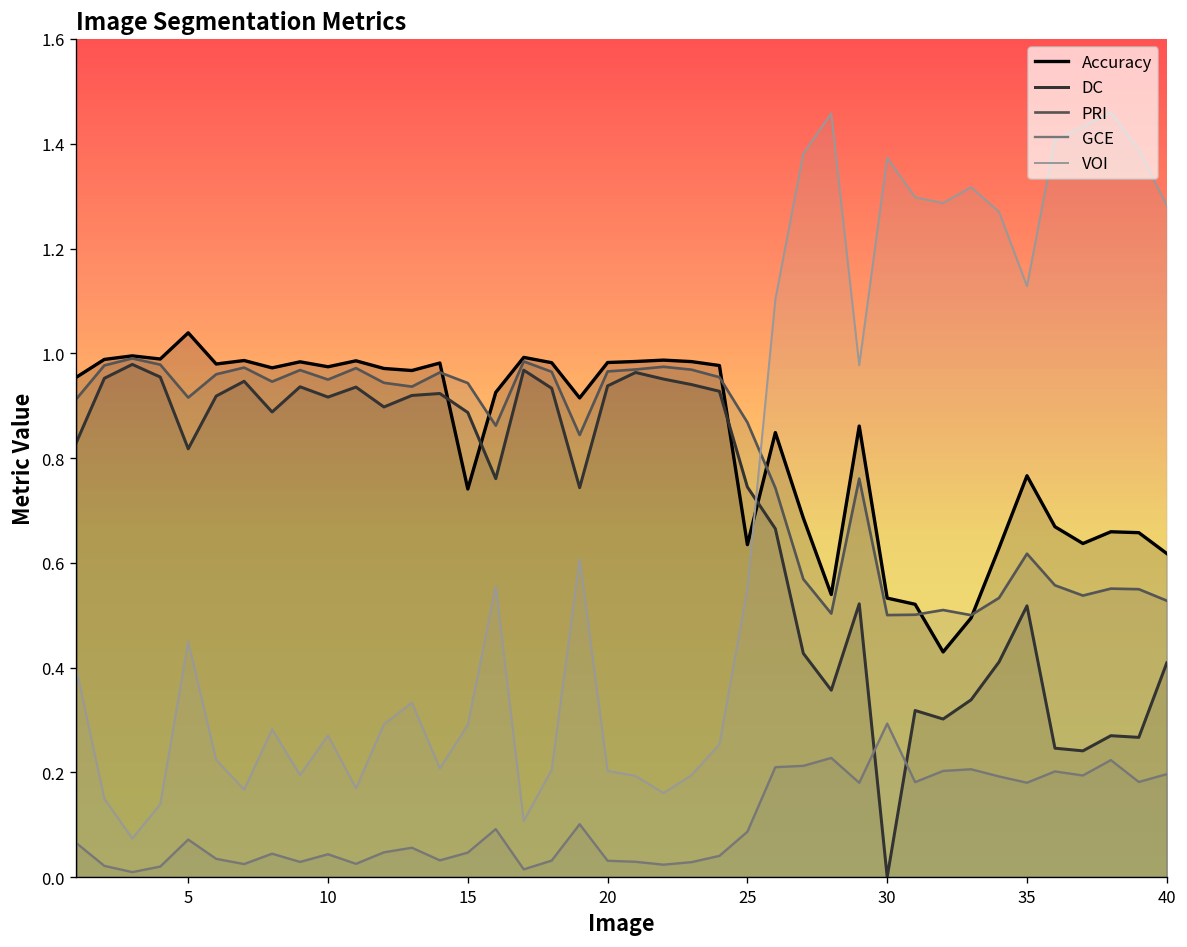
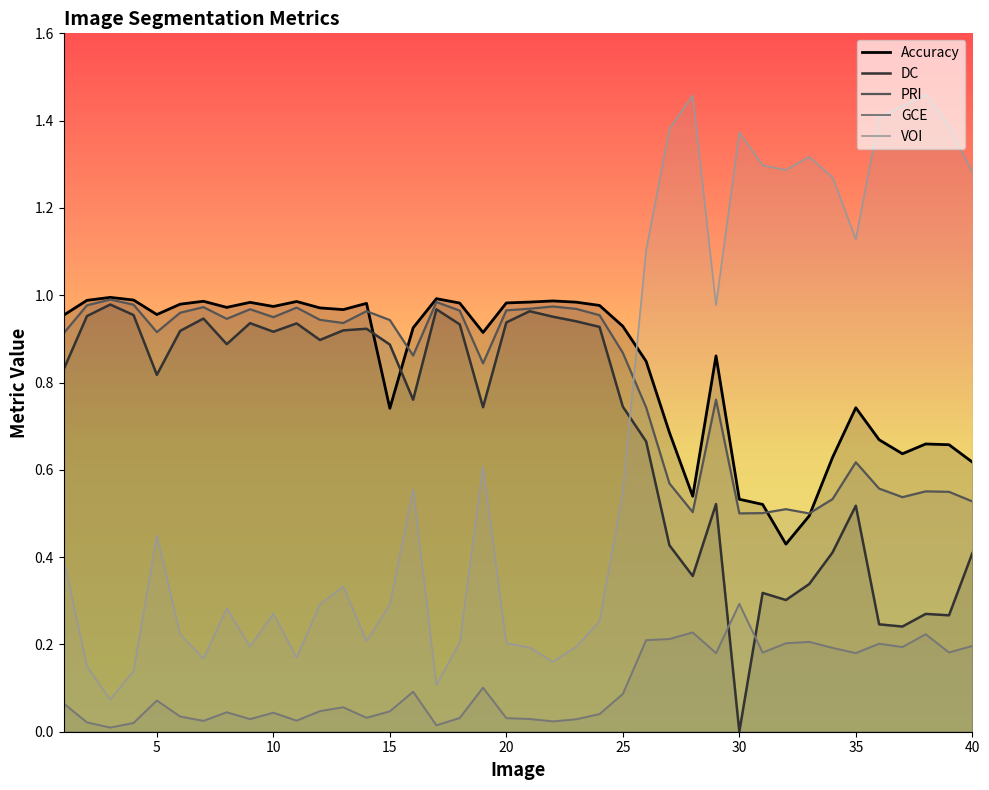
Accuracy, 5: 1.04 -> 0.96
Accuracy, 25: 0.63 -> 0.93
Accuracy, 35: 0.77 -> 0.74
